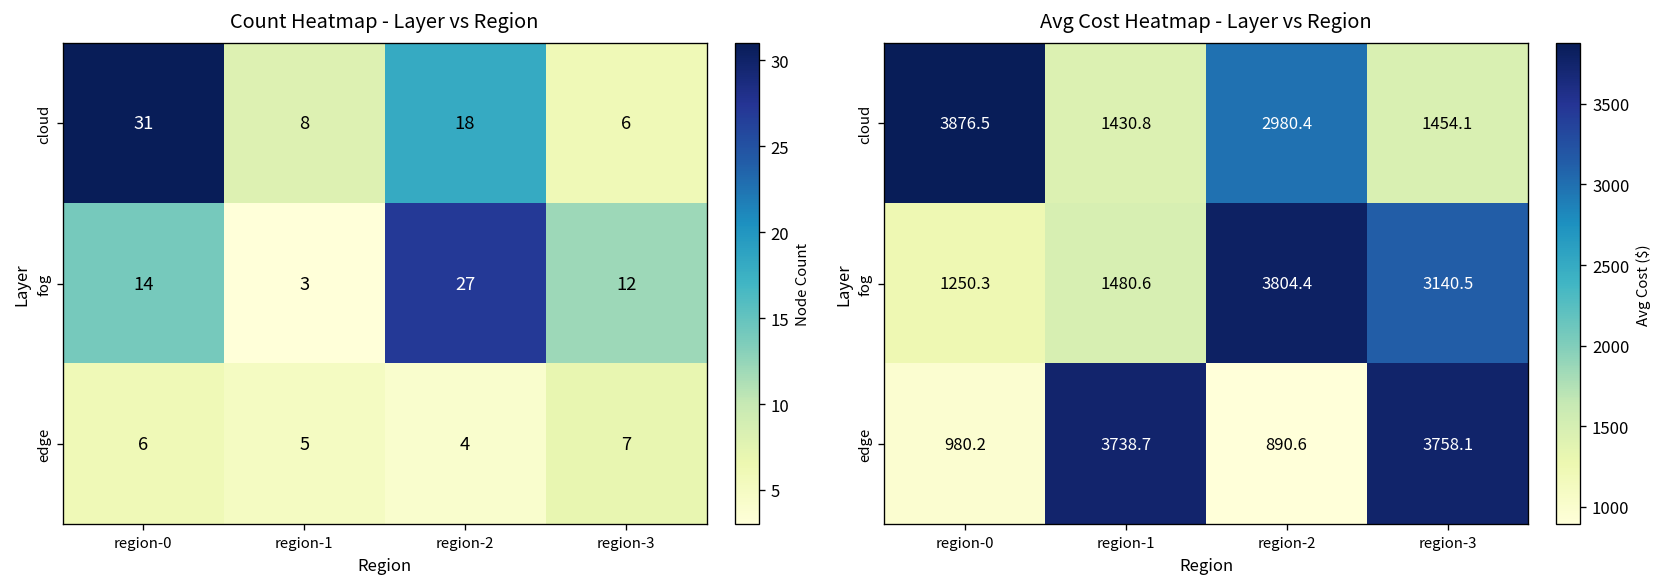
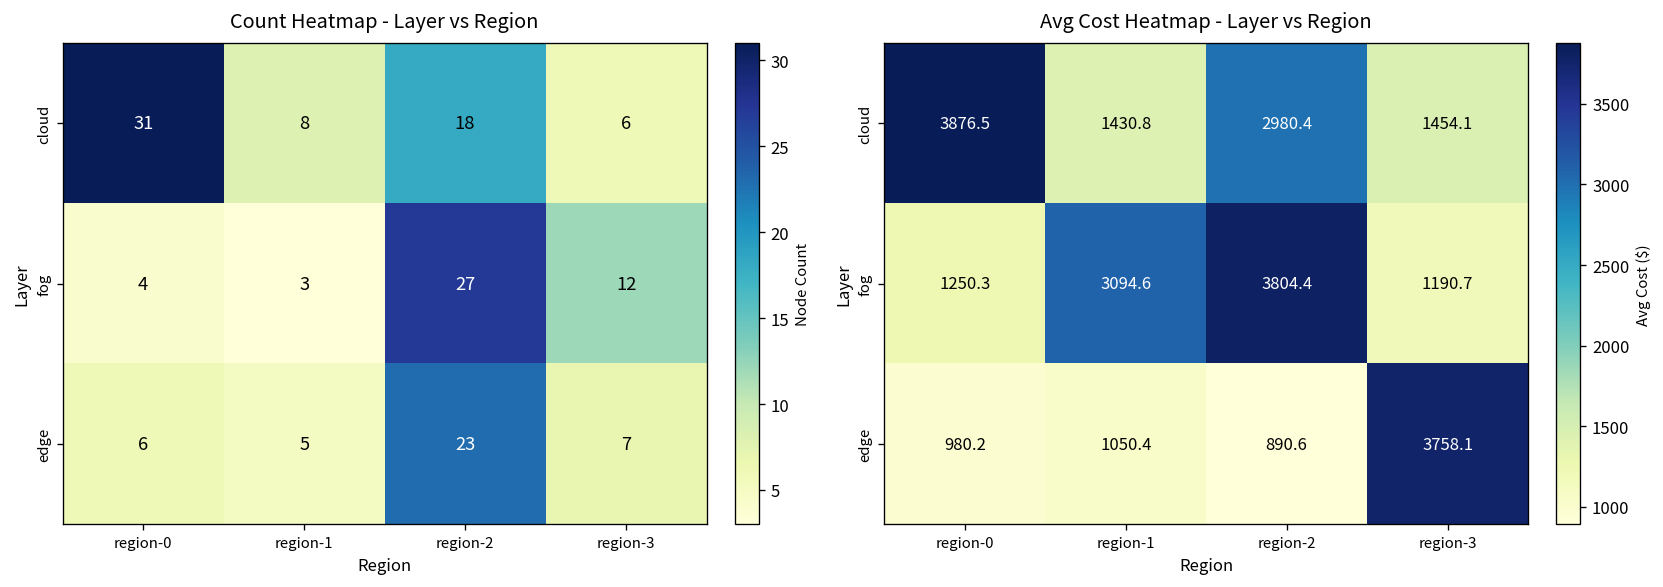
Count Heatmap - Layer vs Region, fog, region-0: 14 -> 4
Count Heatmap - Layer vs Region, edge, region-2: 4 -> 23
Avg Cost Heatmap - Layer vs Region, fog, region-1: 1480.6 -> 3094.6
Avg Cost Heatmap - Layer vs Region, fog, region-3: 3140.5 -> 1190.7
Avg Cost Heatmap - Layer vs Region, edge, region-1: 3738.7 -> 1050.4
